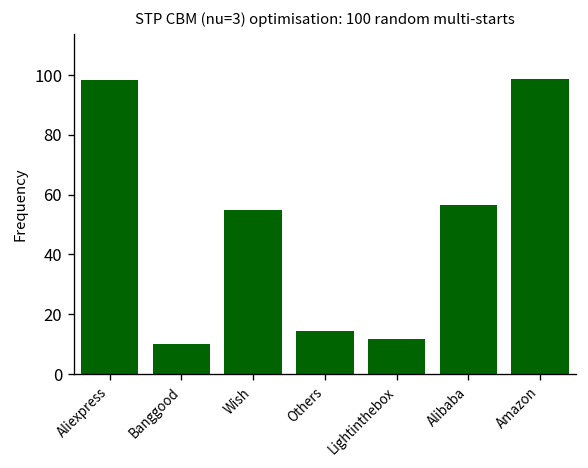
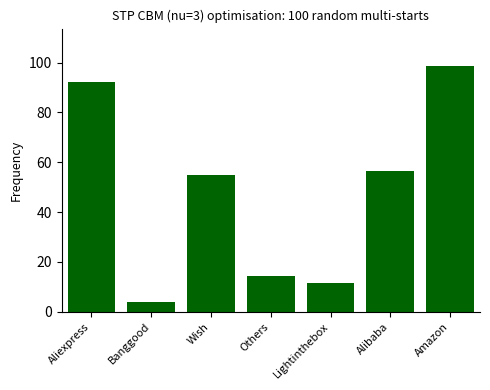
Aliexpress: 98 -> 92
Banggood: 10 -> 4
